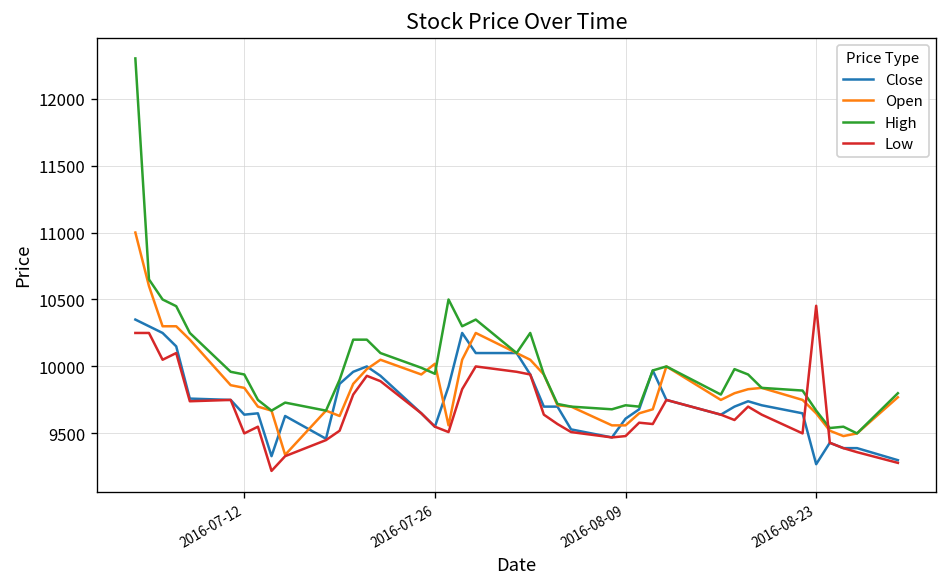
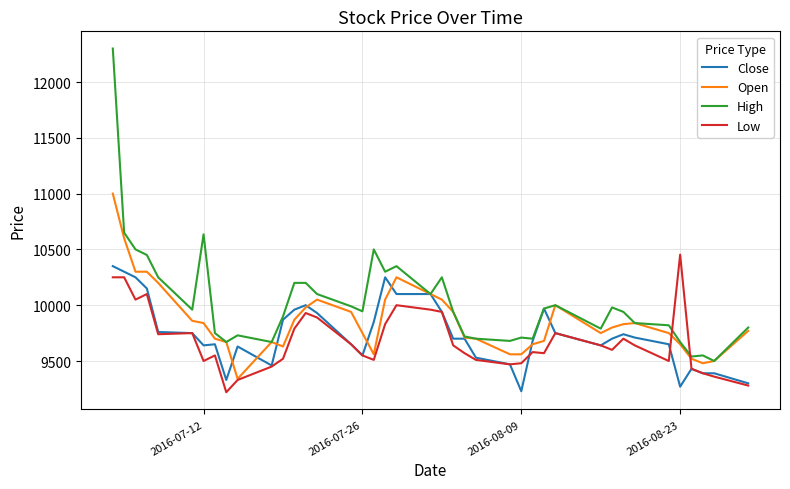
High, 2016-07-12: 9940 -> 10640
Open, 2016-07-26: 10020 -> 9750
Close, 2016-08-09: 9610 -> 9230
